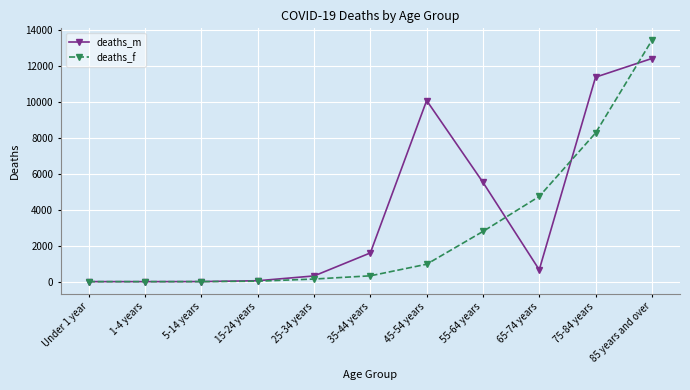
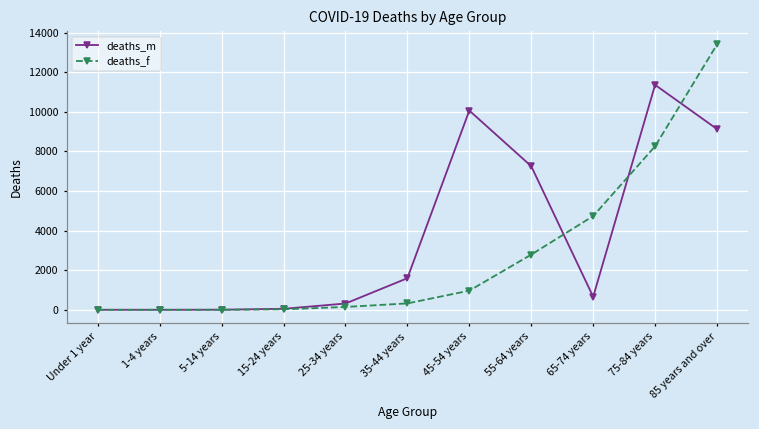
deaths_m, 55-64 years: 5500 -> 7300
deaths_m, 85 years and over: 12400 -> 9100
